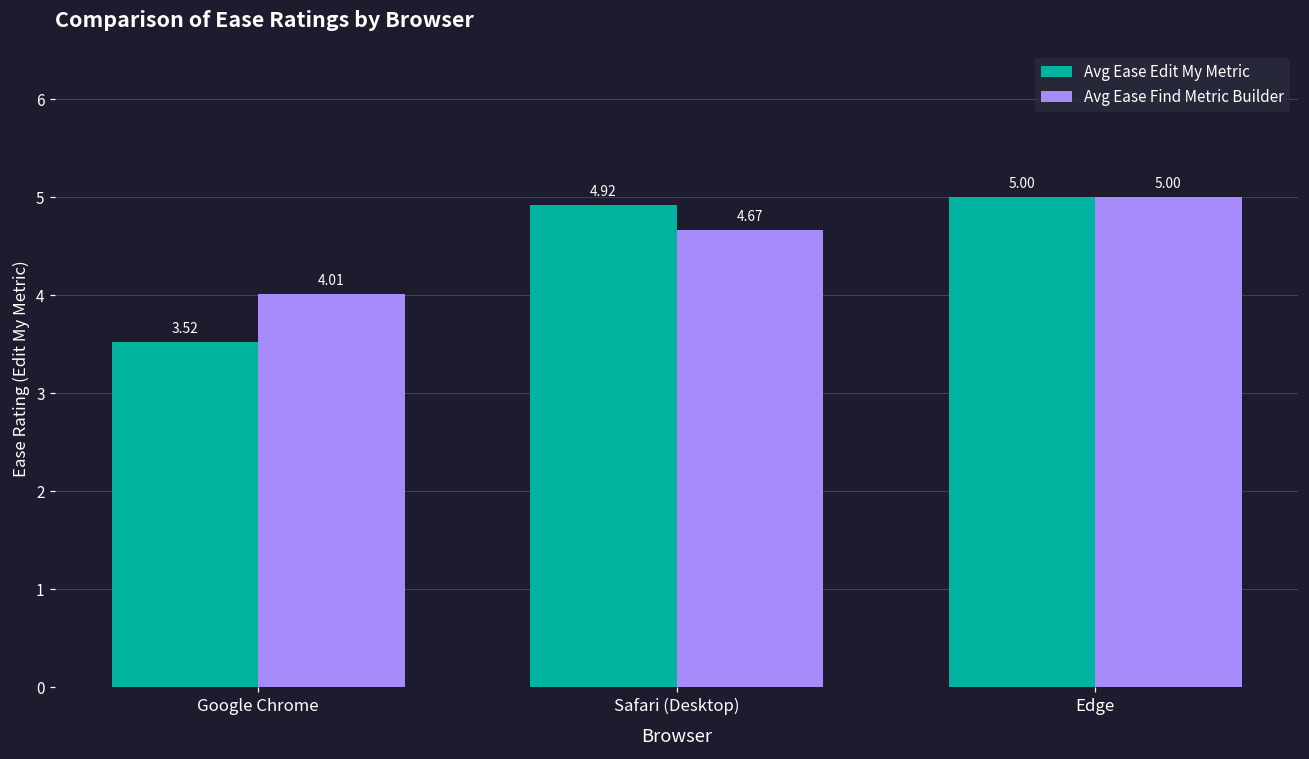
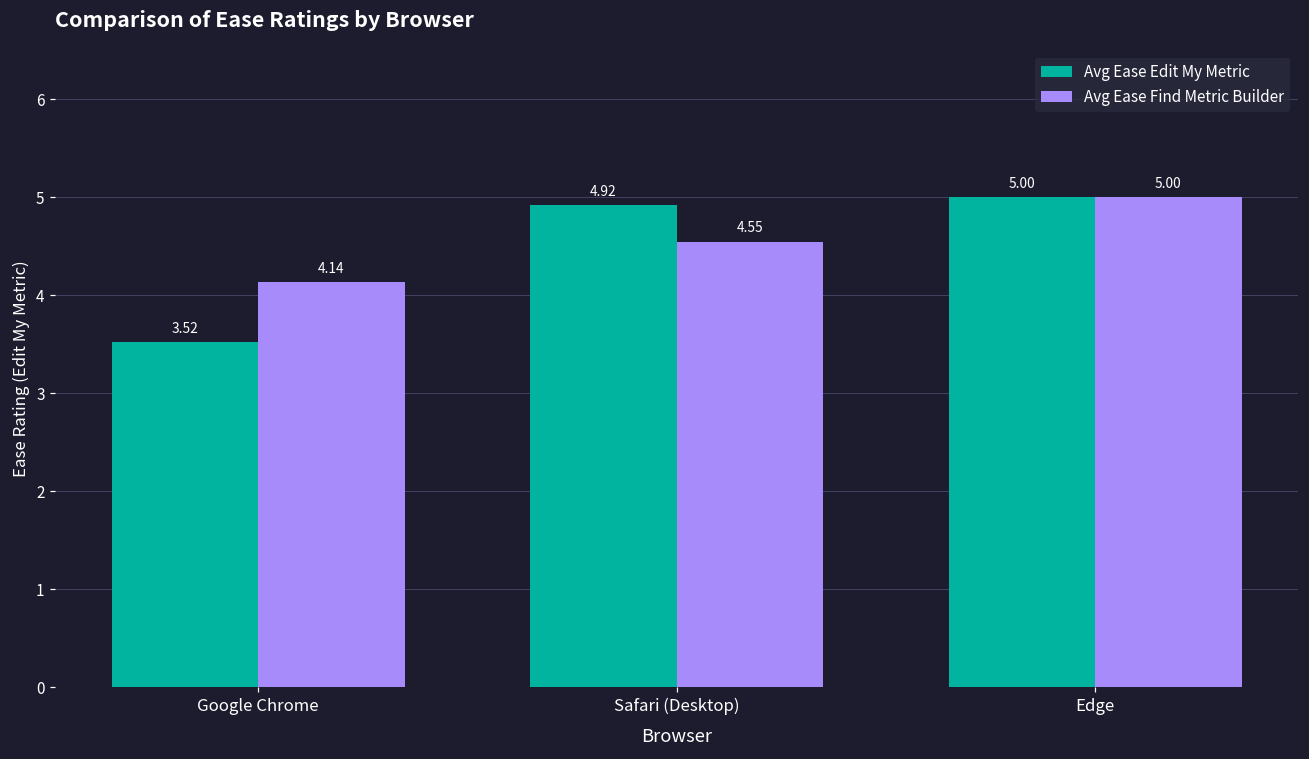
Avg Ease Find Metric Builder, Google Chrome: 4.01 -> 4.14
Avg Ease Find Metric Builder, Safari (Desktop): 4.67 -> 4.55
